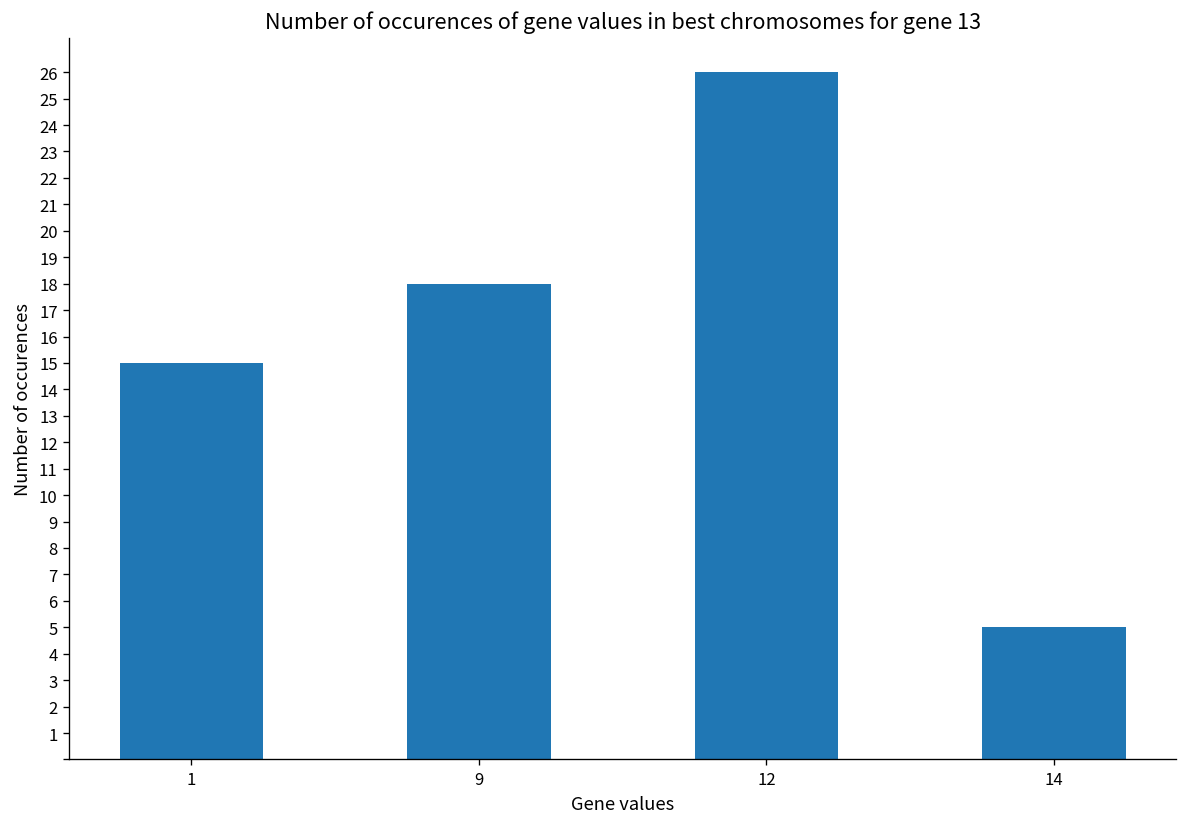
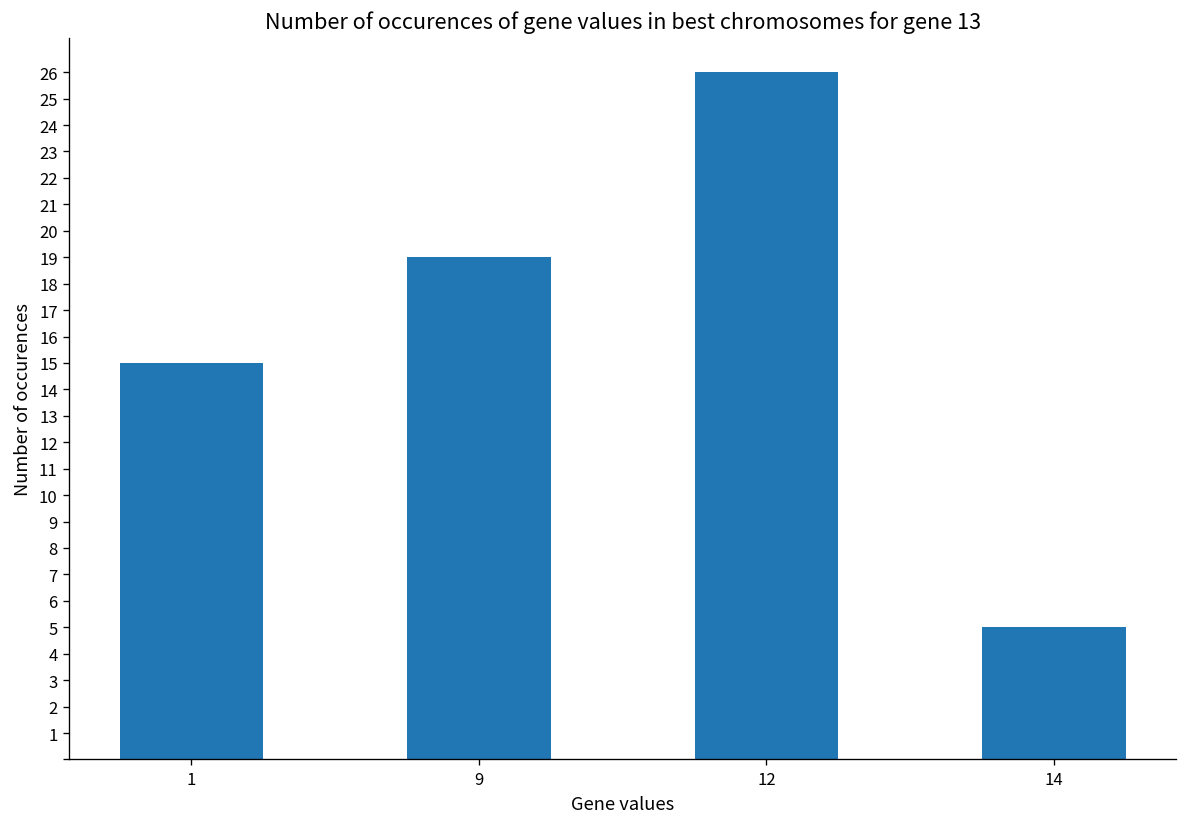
9: 18 -> 19
